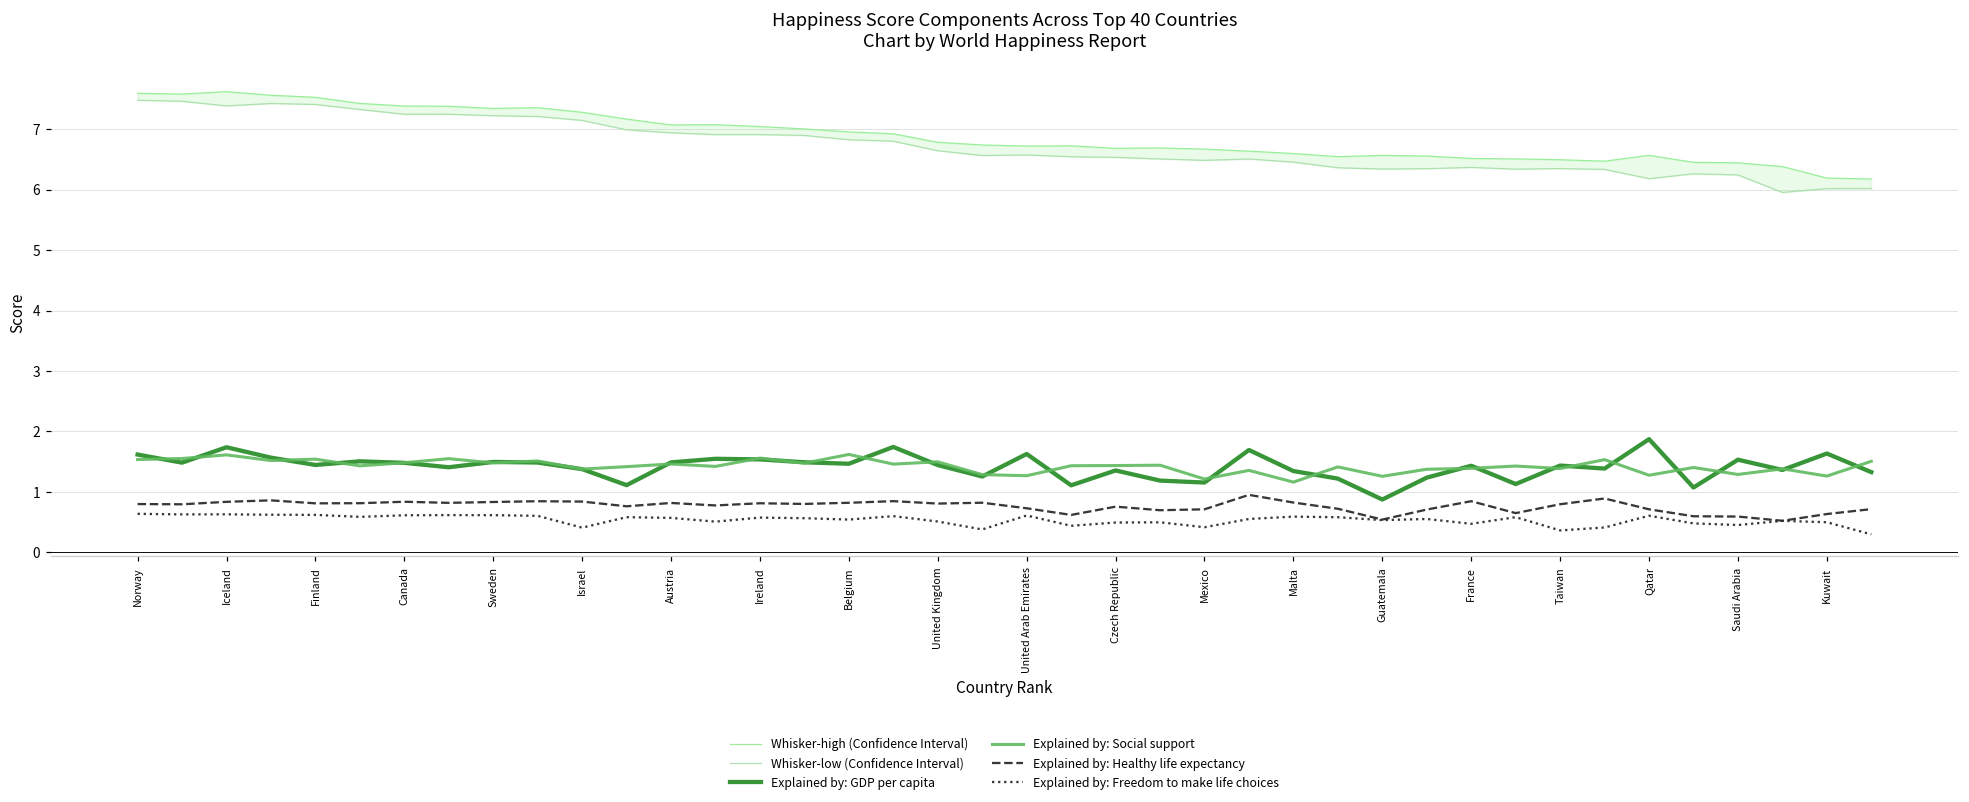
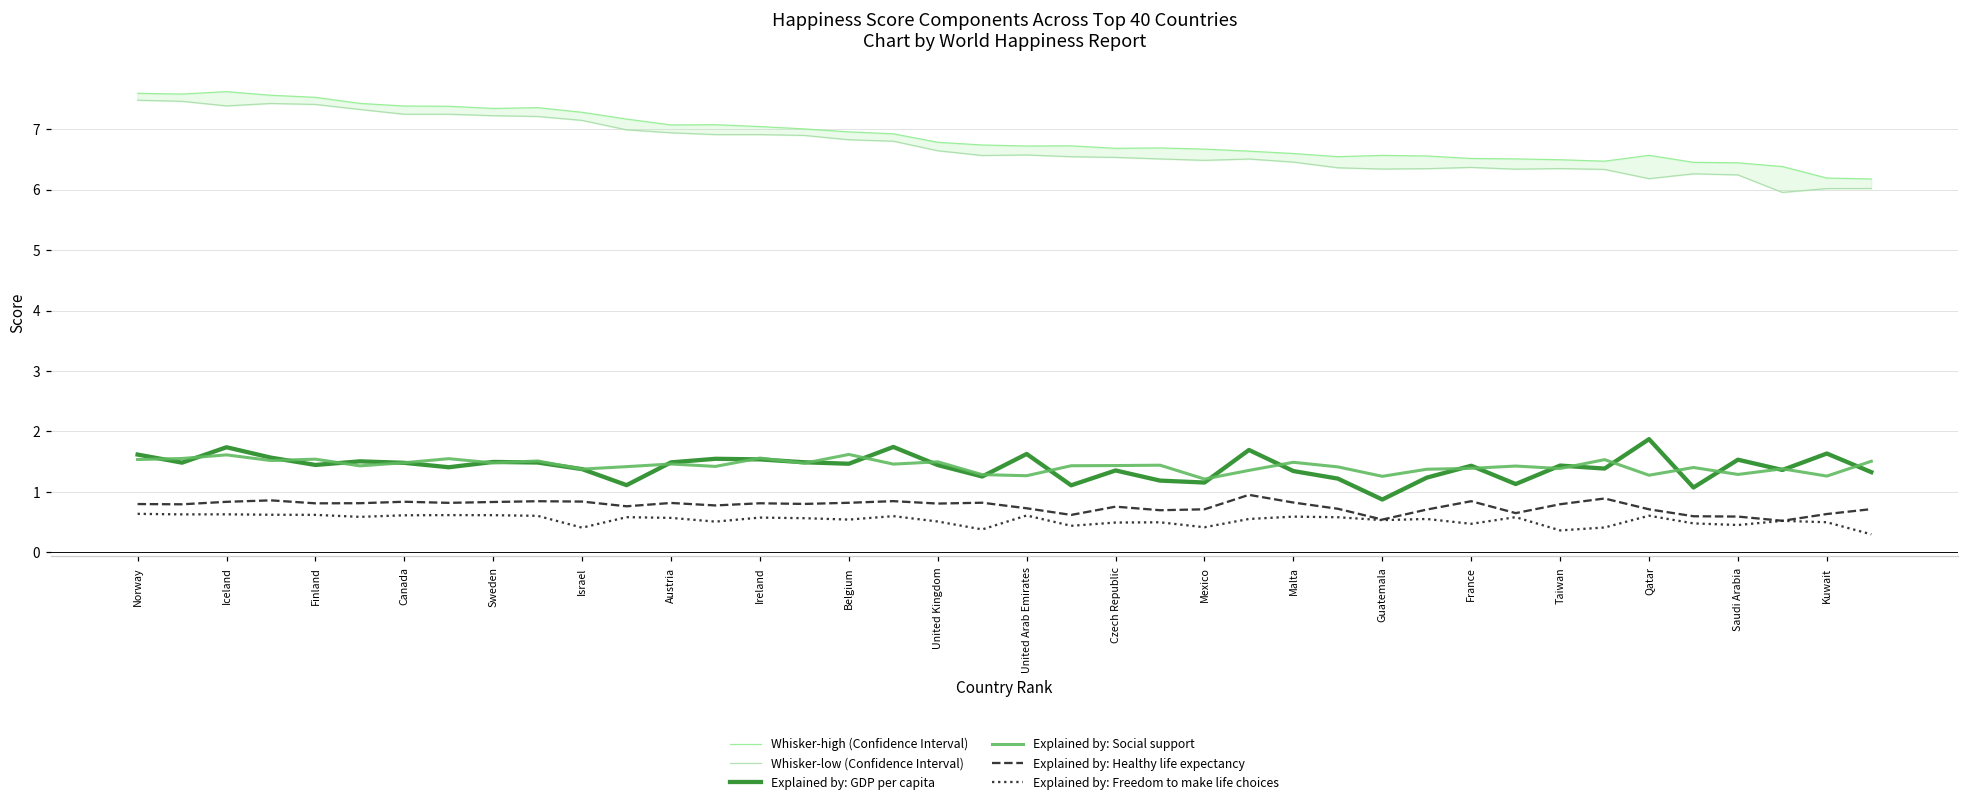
Explained by: Social support, Malta: 1.2 -> 1.5
